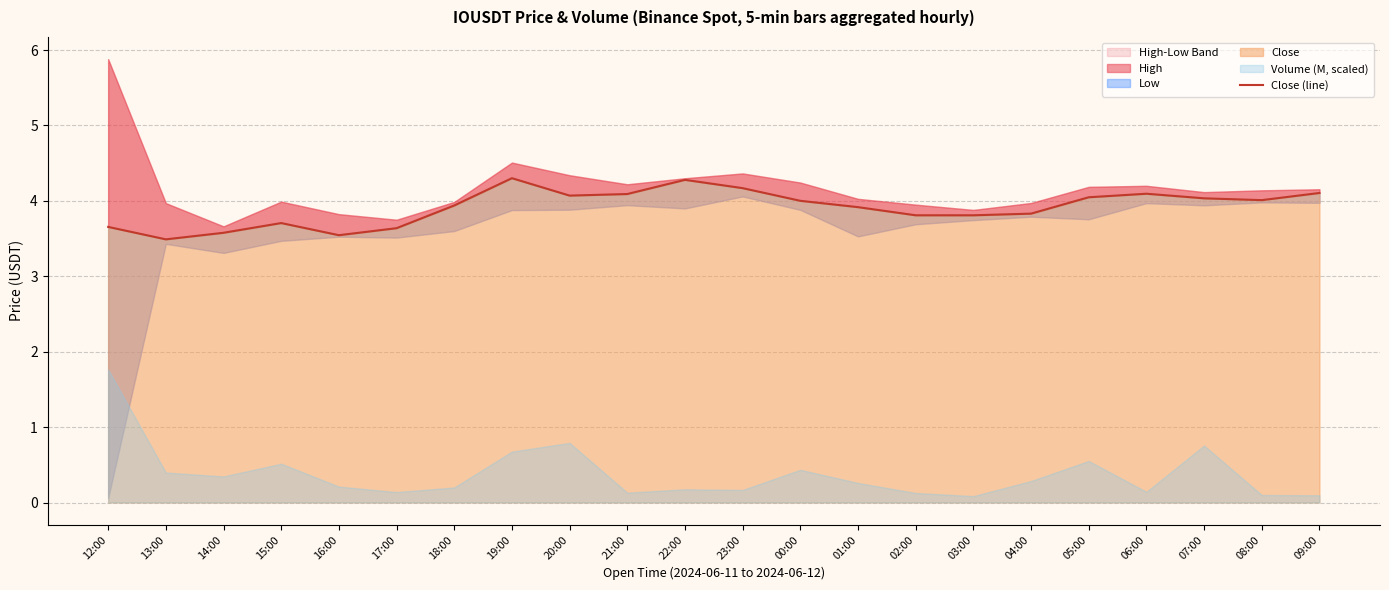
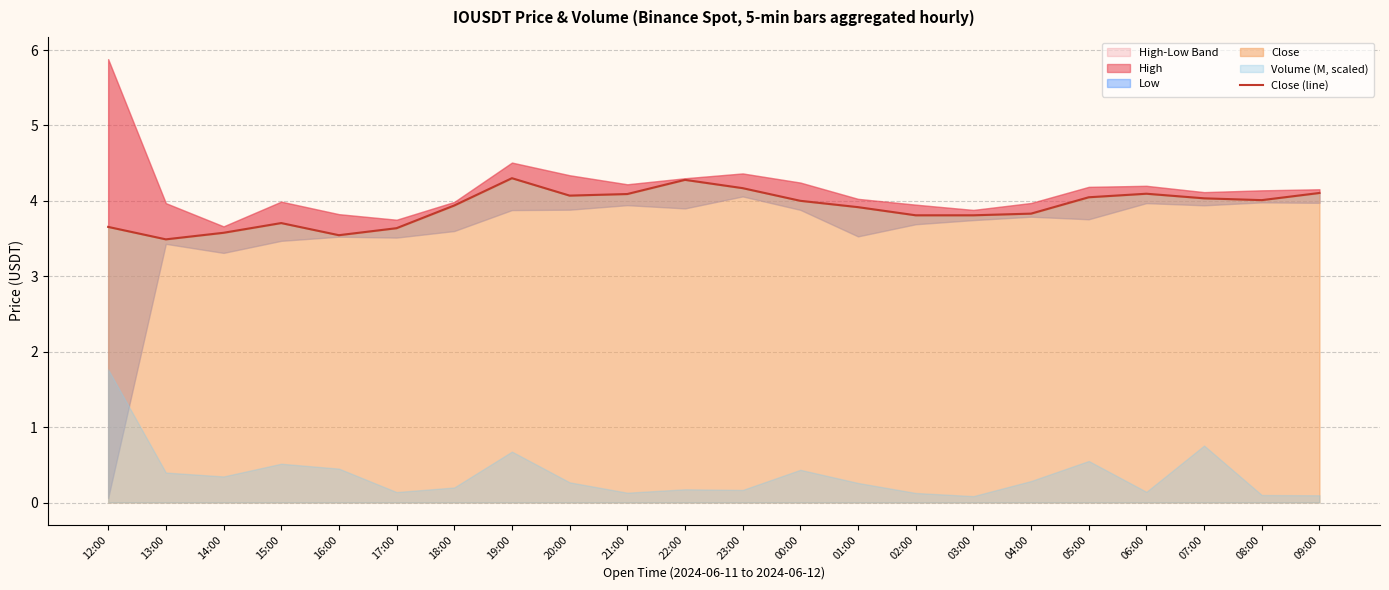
Volume (M, scaled), 16:00: 0.2 -> 0.4
Volume (M, scaled), 20:00: 0.8 -> 0.3
